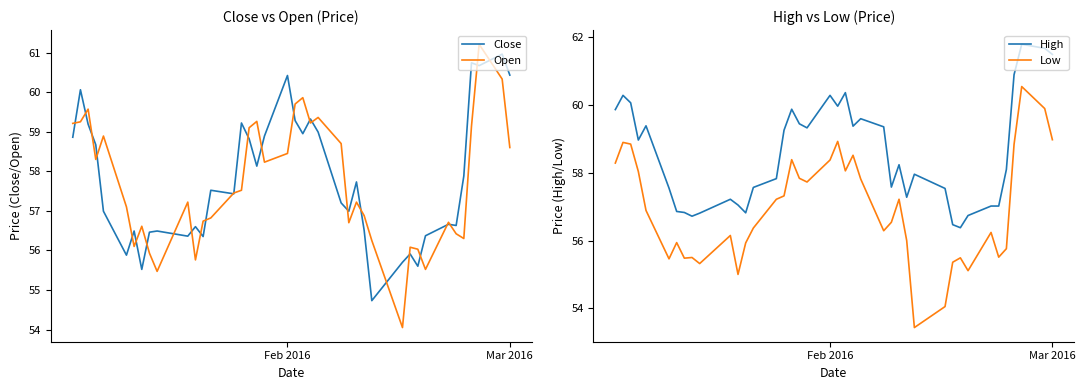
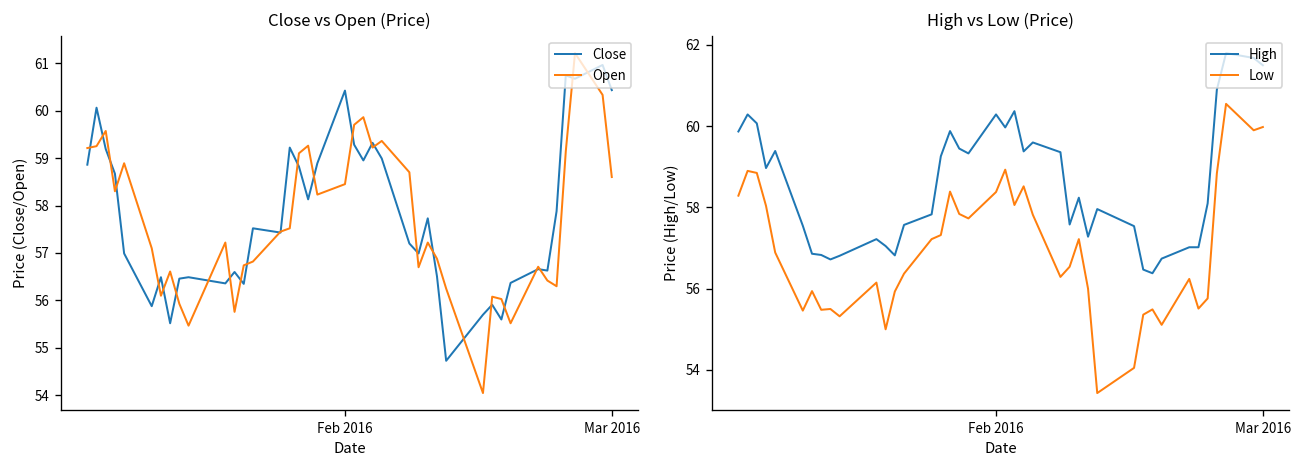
High vs Low (Price), Low, Mar 2016: 59.0 -> 60.0
